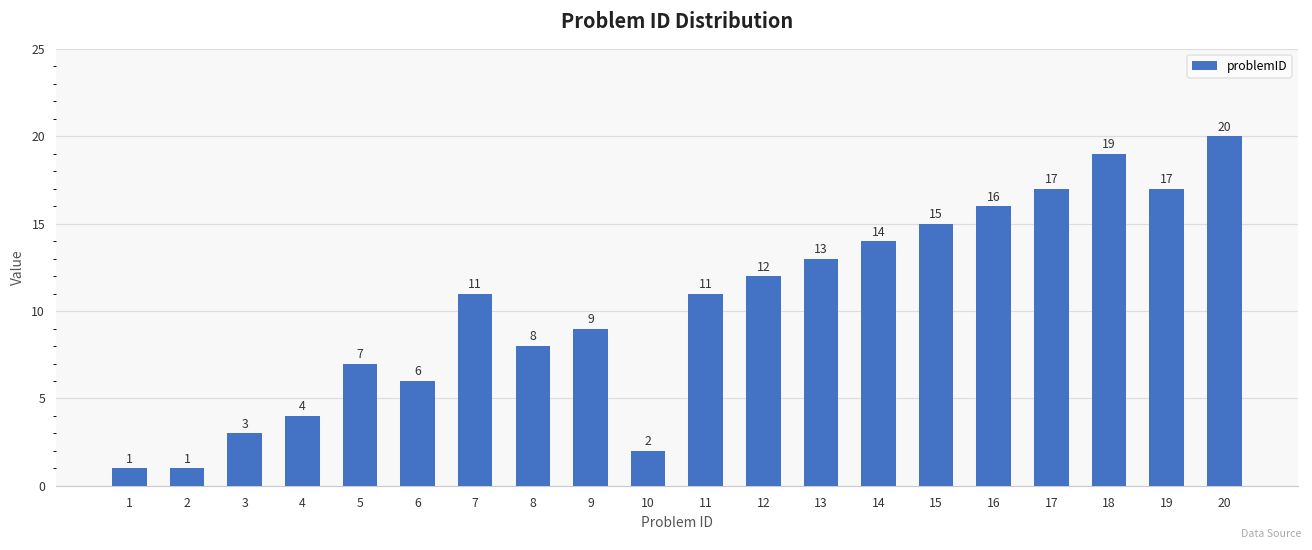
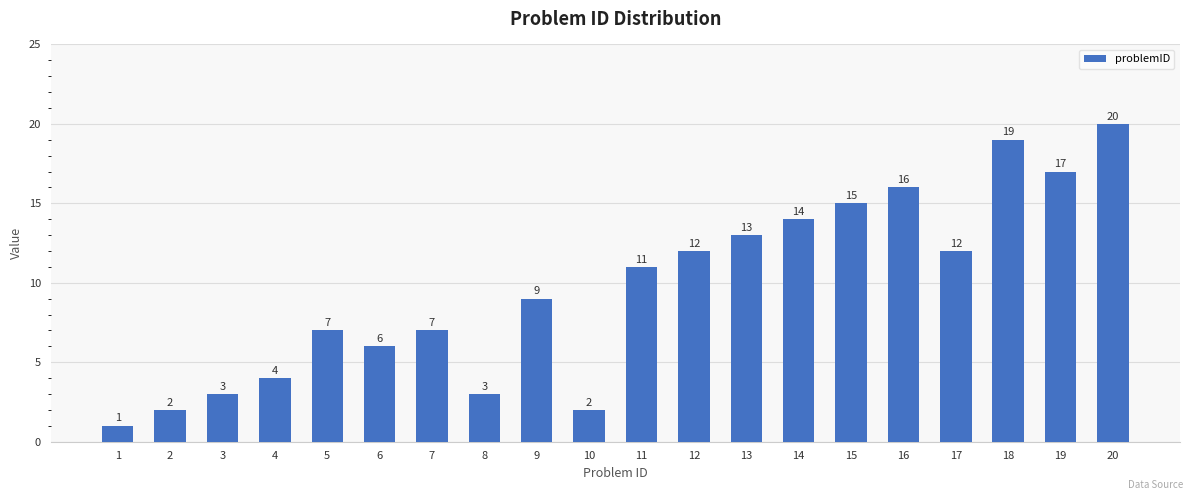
2: 1 -> 2
7: 11 -> 7
8: 8 -> 3
17: 17 -> 12
